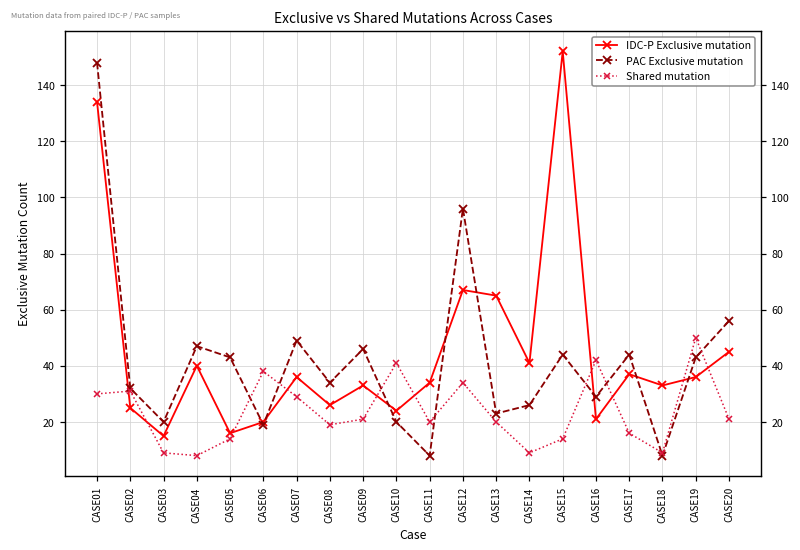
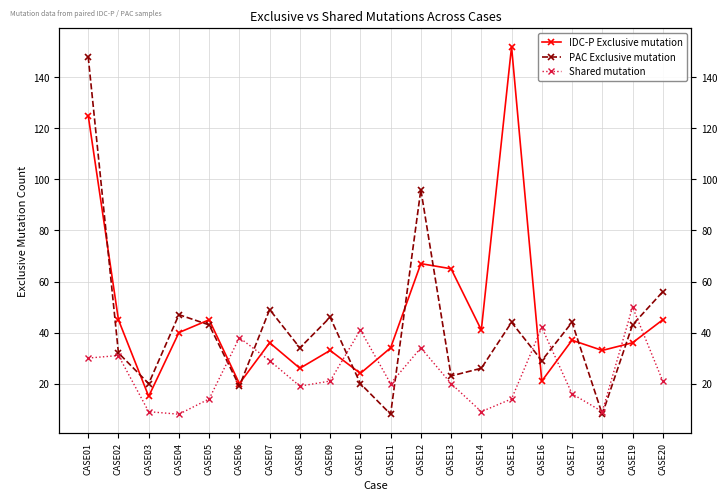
IDC-P Exclusive mutation, CASE01: 134 -> 125
IDC-P Exclusive mutation, CASE02: 25 -> 45
IDC-P Exclusive mutation, CASE05: 16 -> 45
